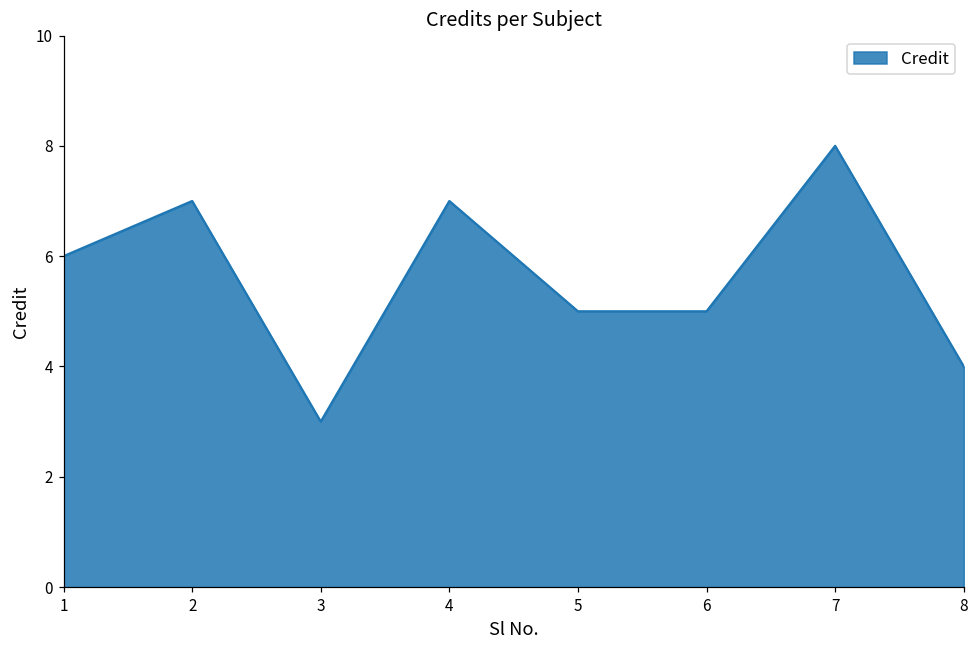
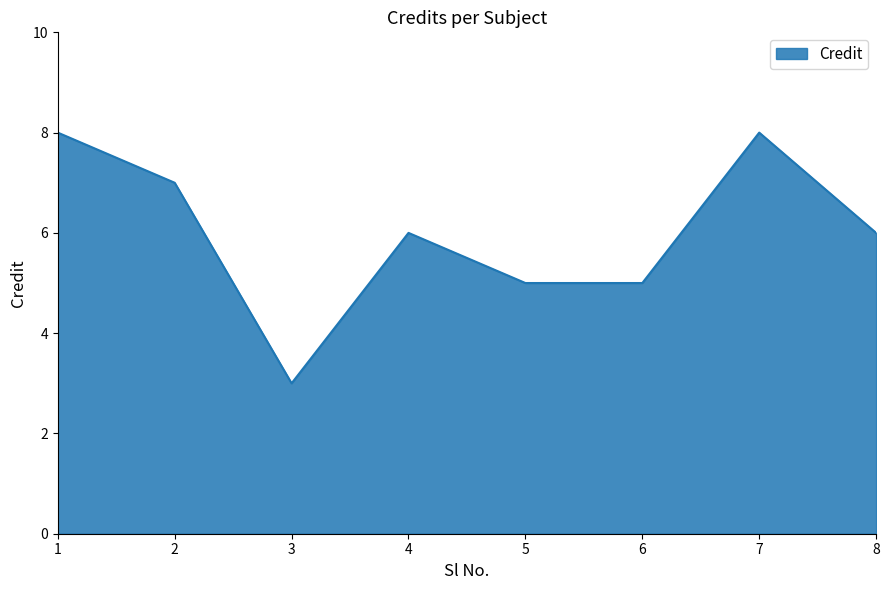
1: 6 -> 8
4: 7 -> 6
8: 4 -> 6
